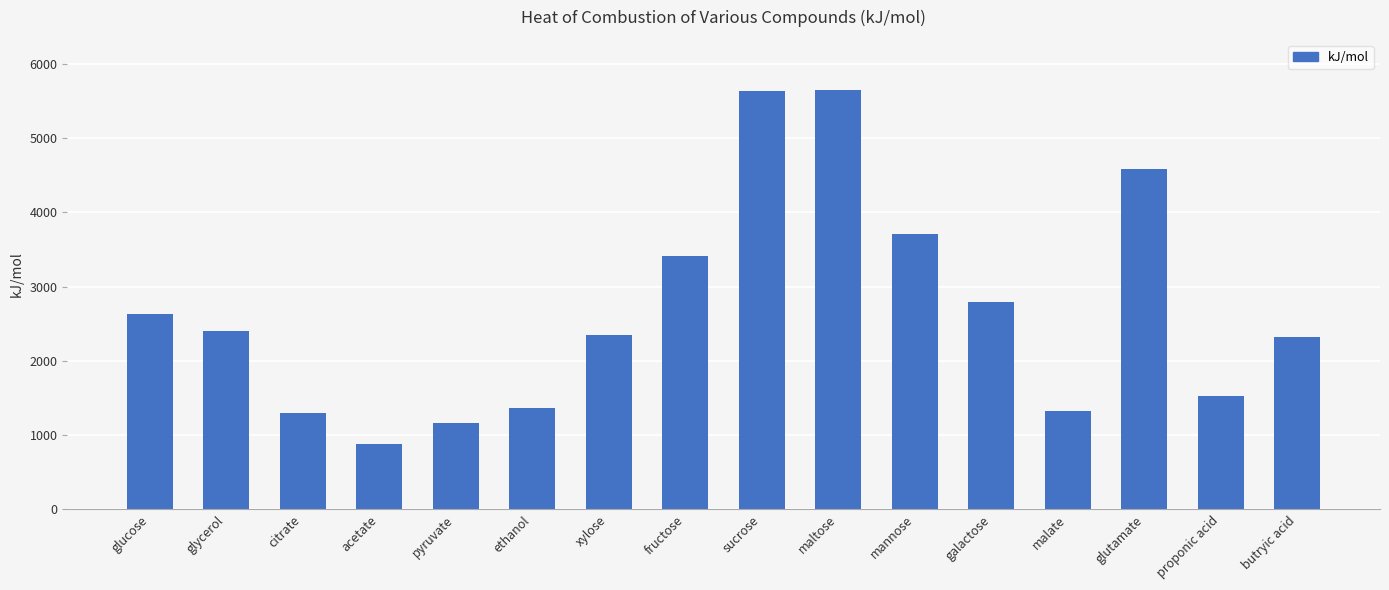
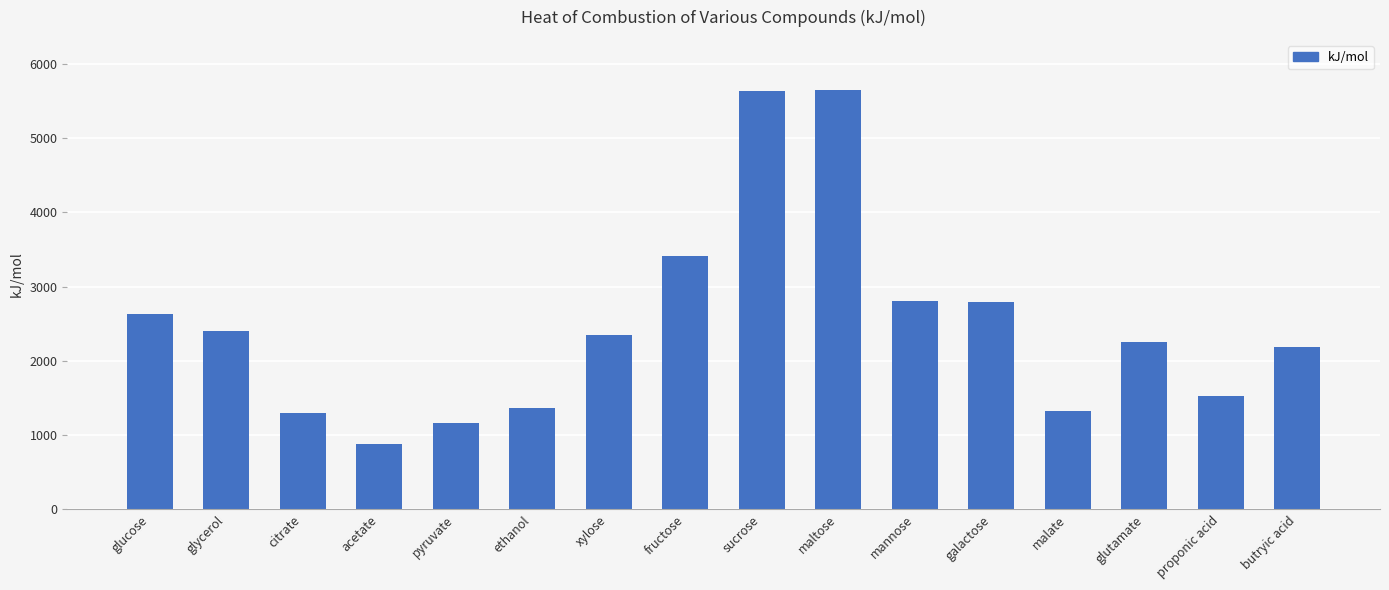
mannose: 3700 -> 2800
glutamate: 4600 -> 2300
butryic acid: 2300 -> 2200
